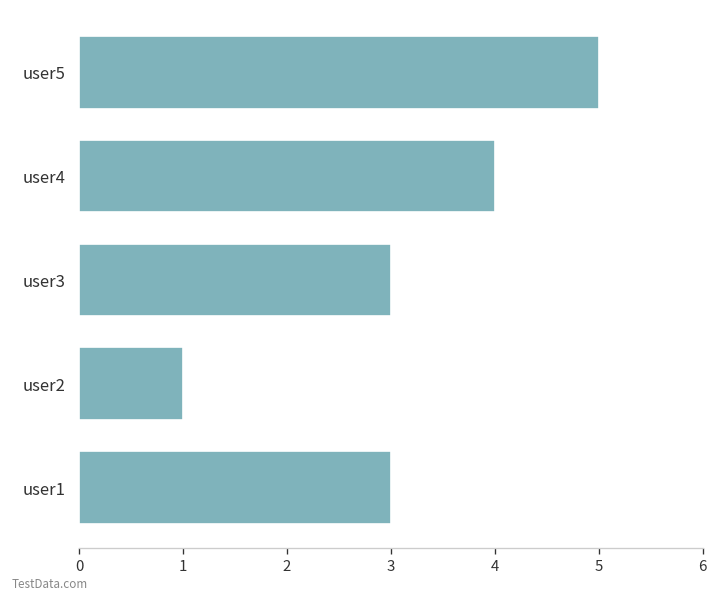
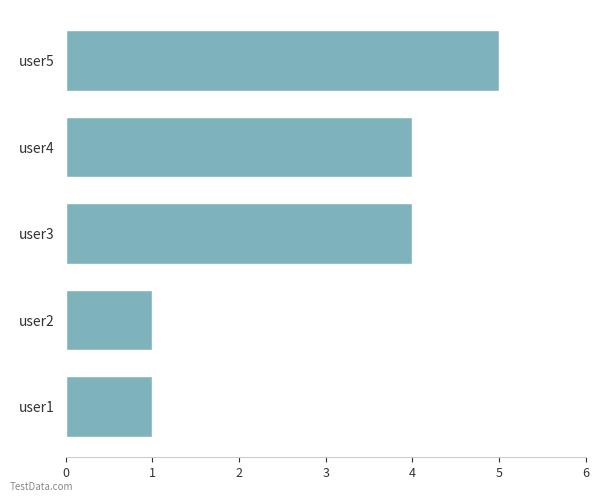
user3: 3 -> 4
user1: 3 -> 1
